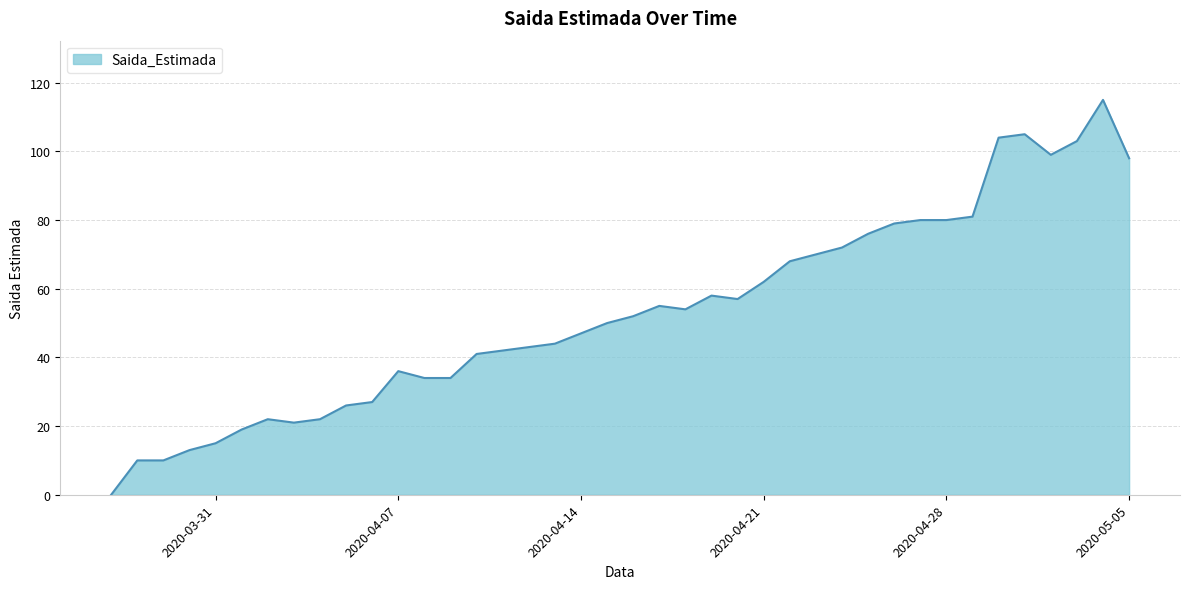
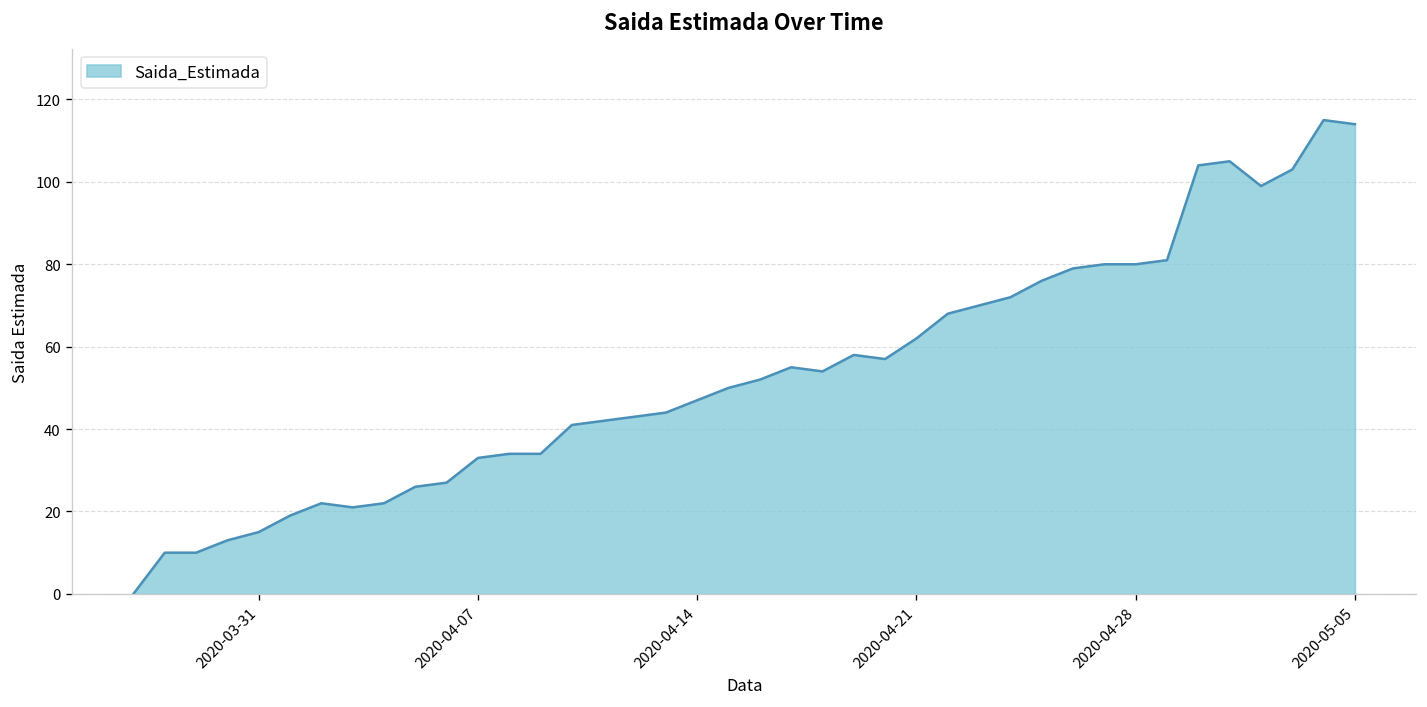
2020-04-07: 36 -> 33
2020-05-05: 98 -> 114
